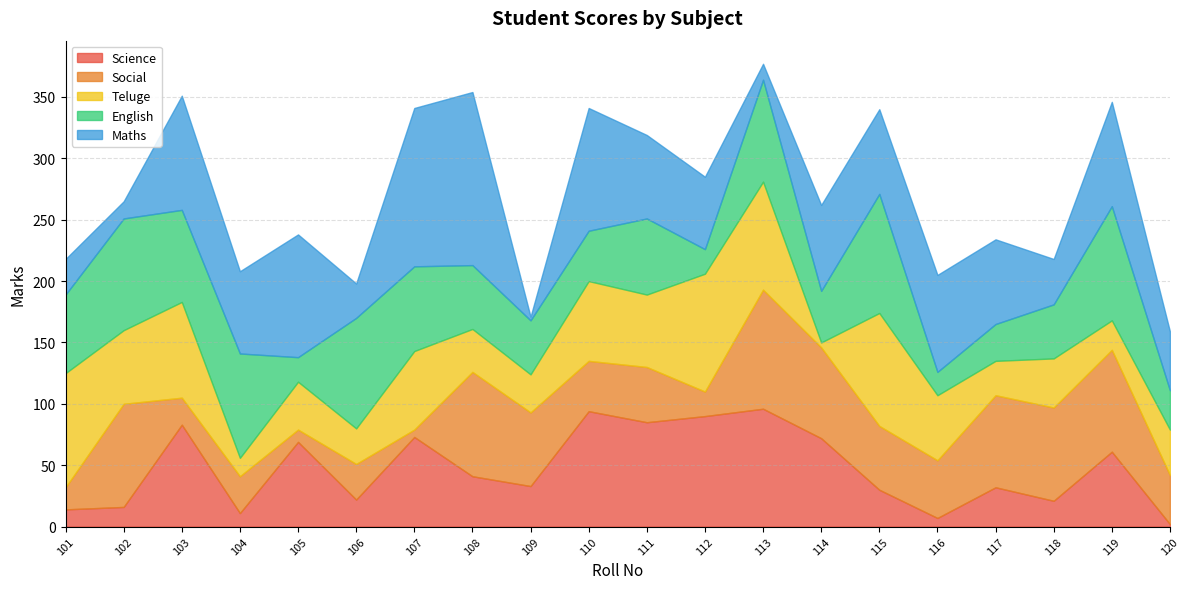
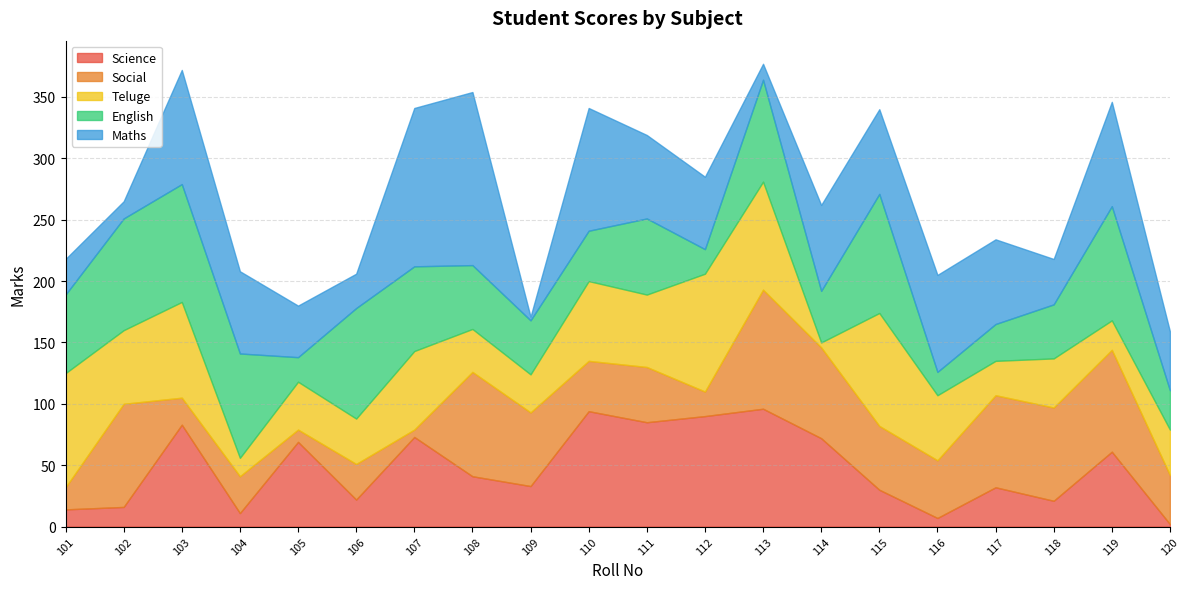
English, 103: 75 -> 96
Maths, 105: 100 -> 42
Teluge, 106: 29 -> 37
